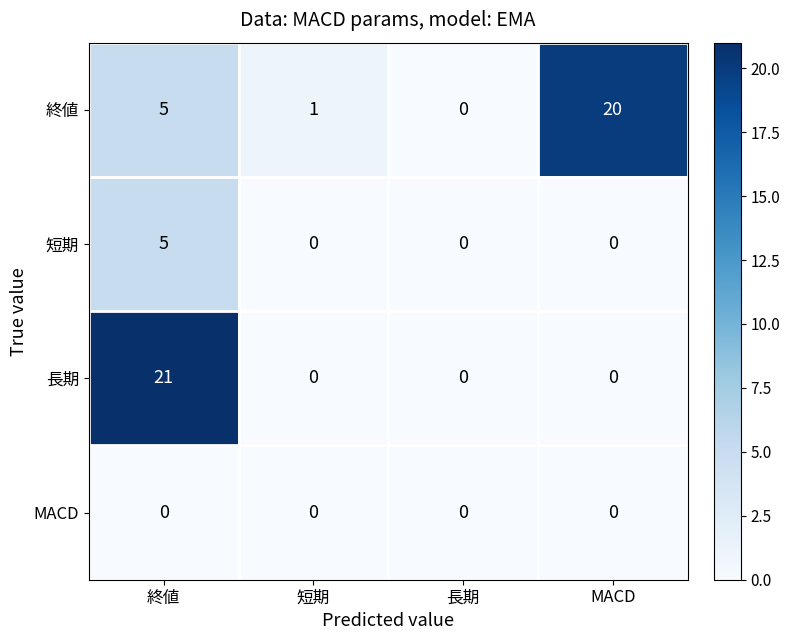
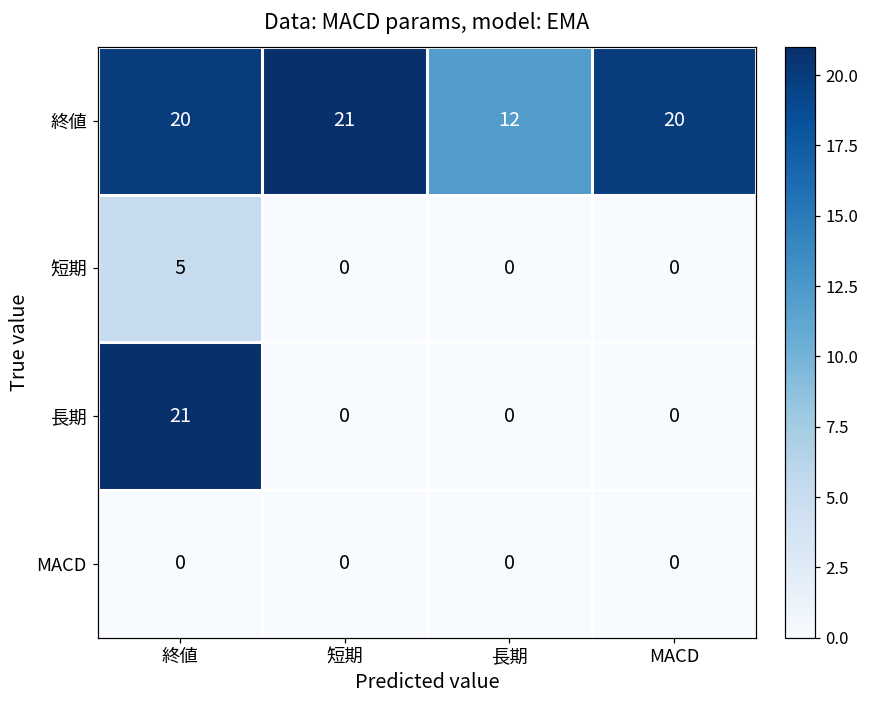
終値, 終値: 5 -> 20
終値, 短期: 1 -> 21
終値, 長期: 0 -> 12
